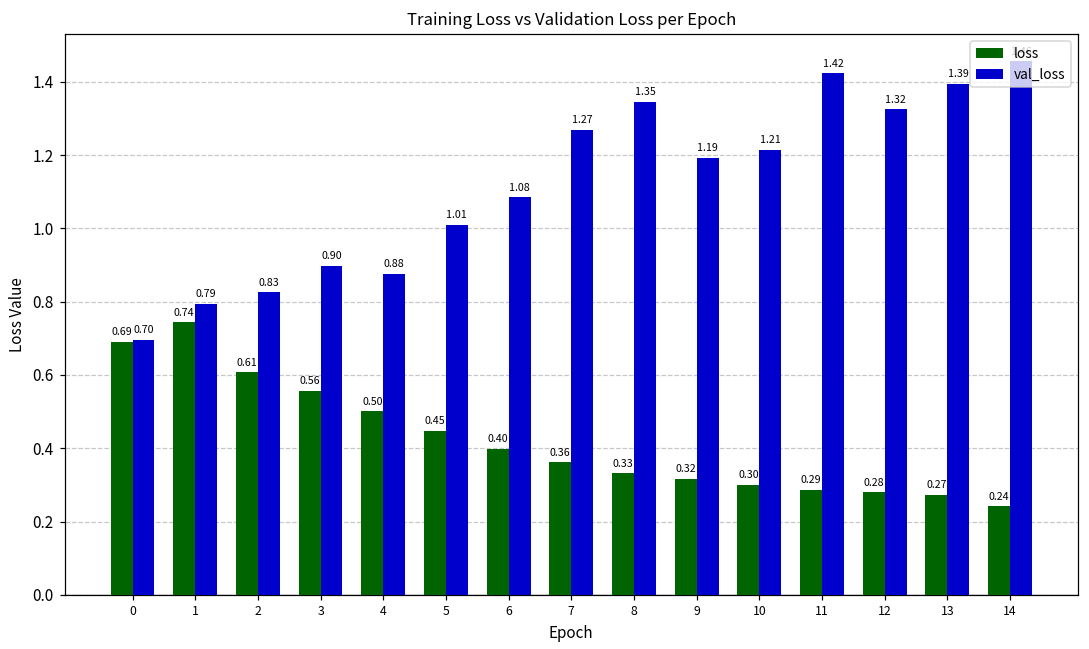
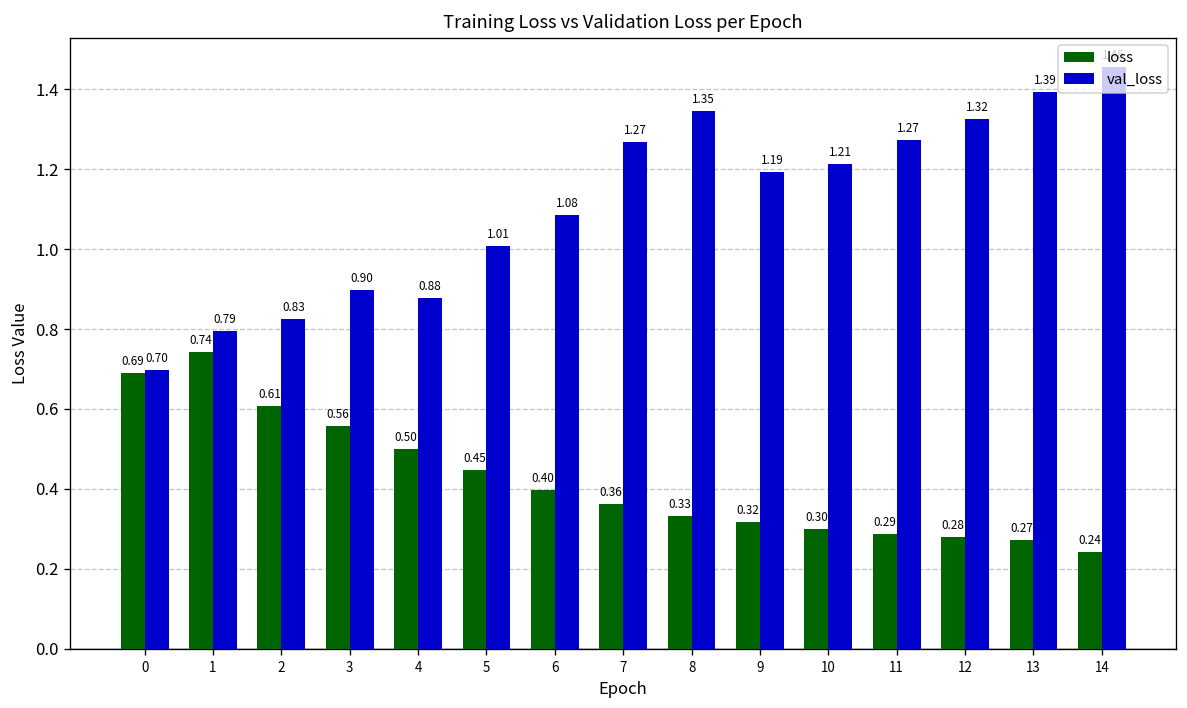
val_loss, 11: 1.42 -> 1.27
